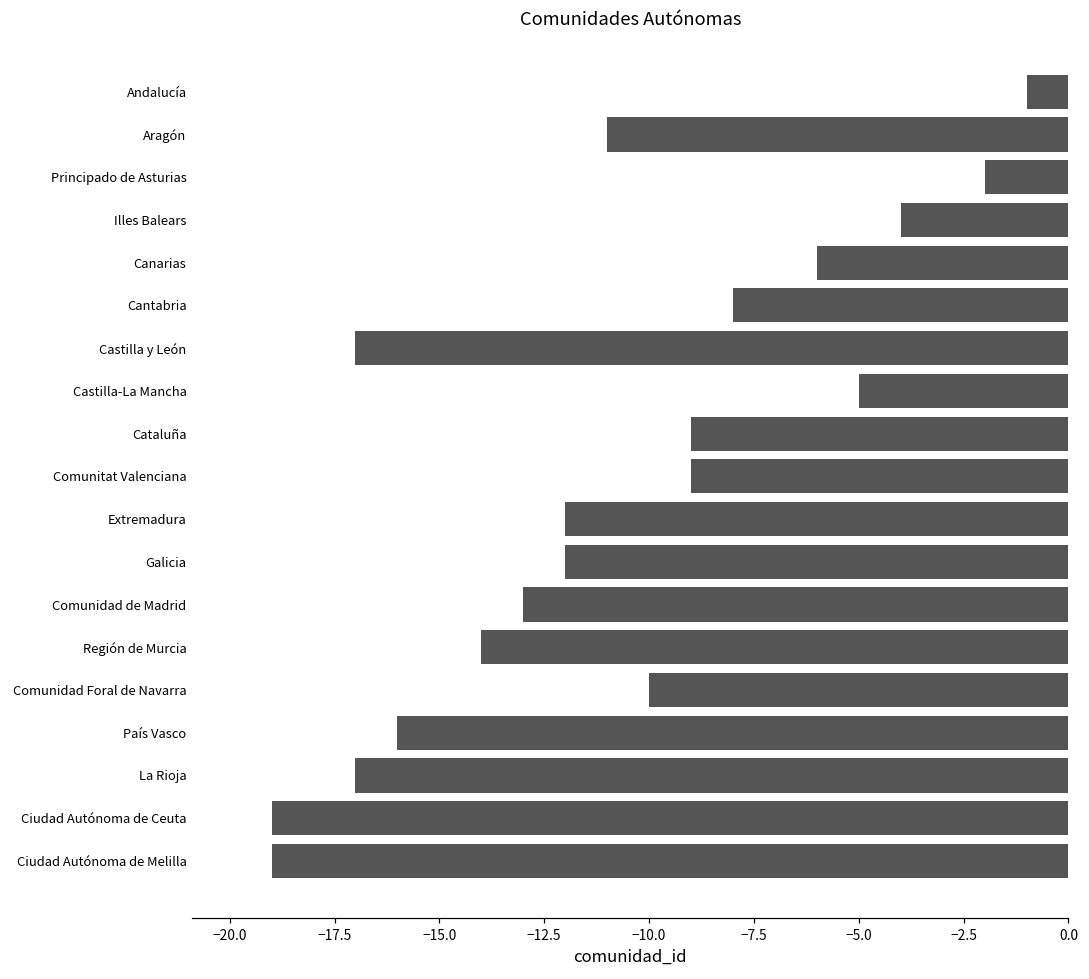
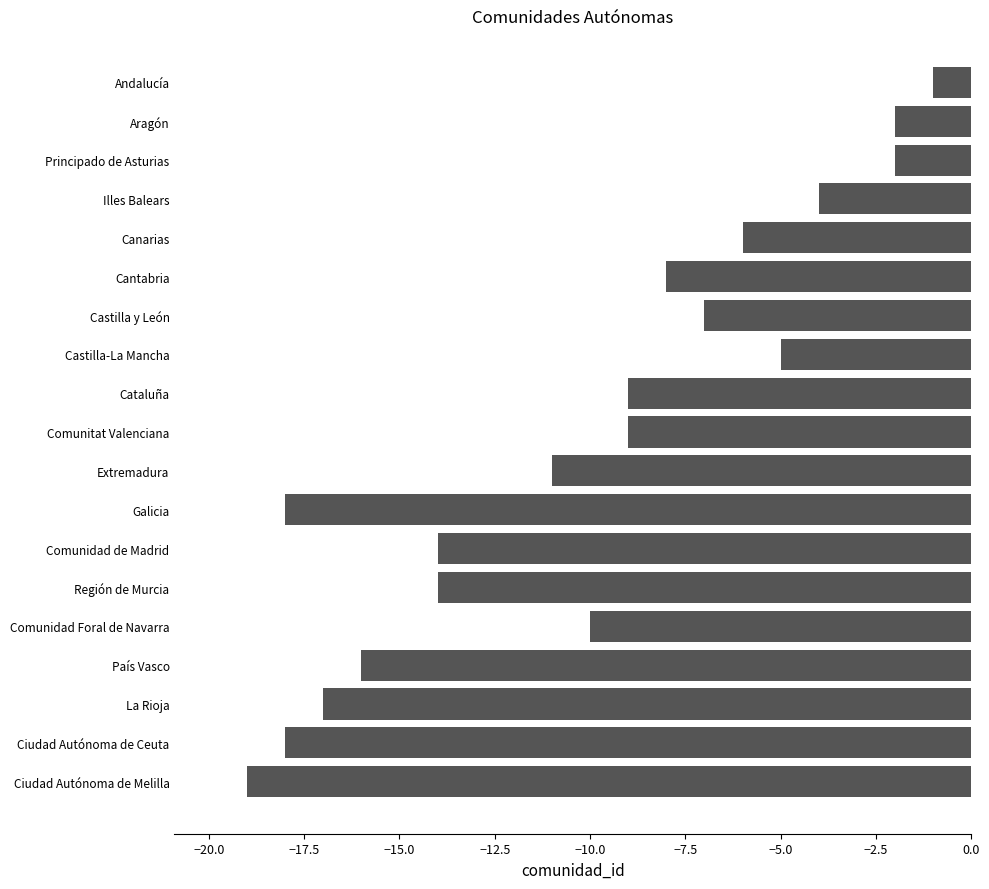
Aragón: -11.0 -> -2.0
Castilla y León: -17.0 -> -7.0
Extremadura: -12.0 -> -11.0
Galicia: -12.0 -> -18.0
Comunidad de Madrid: -13.0 -> -14.0
Ciudad Autónoma de Ceuta: -19.0 -> -18.0
